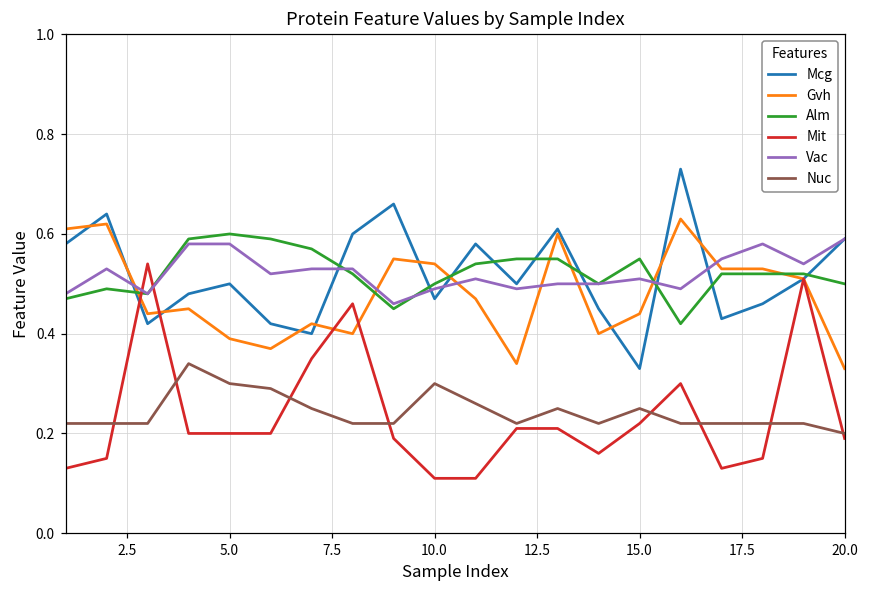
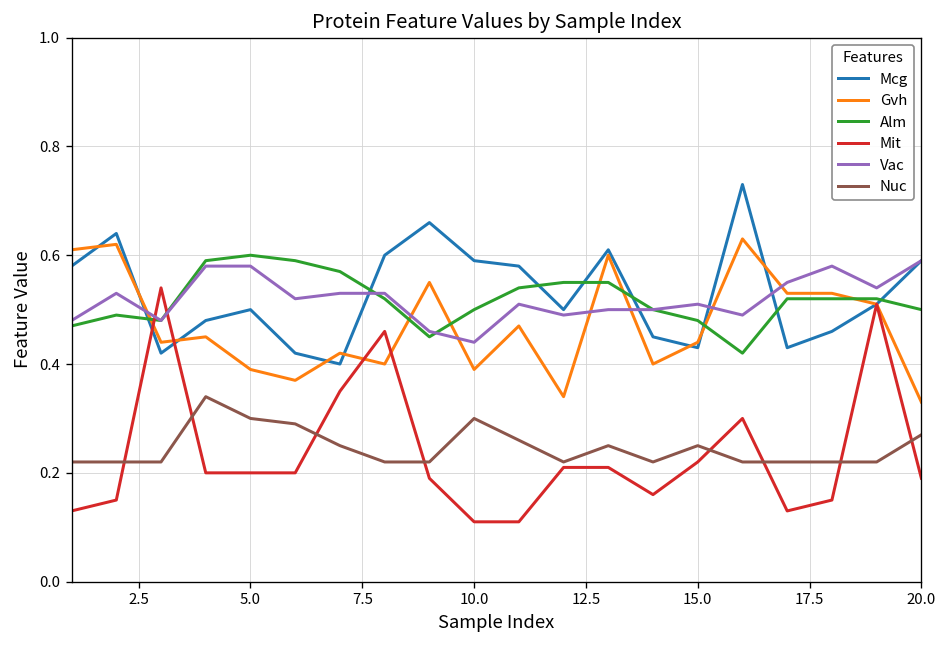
Mcg, 10.0: 0.47 -> 0.59
Gvh, 10.0: 0.54 -> 0.39
Vac, 10.0: 0.49 -> 0.44
Mcg, 15.0: 0.33 -> 0.43
Alm, 15.0: 0.55 -> 0.48
Nuc, 20.0: 0.20 -> 0.27
